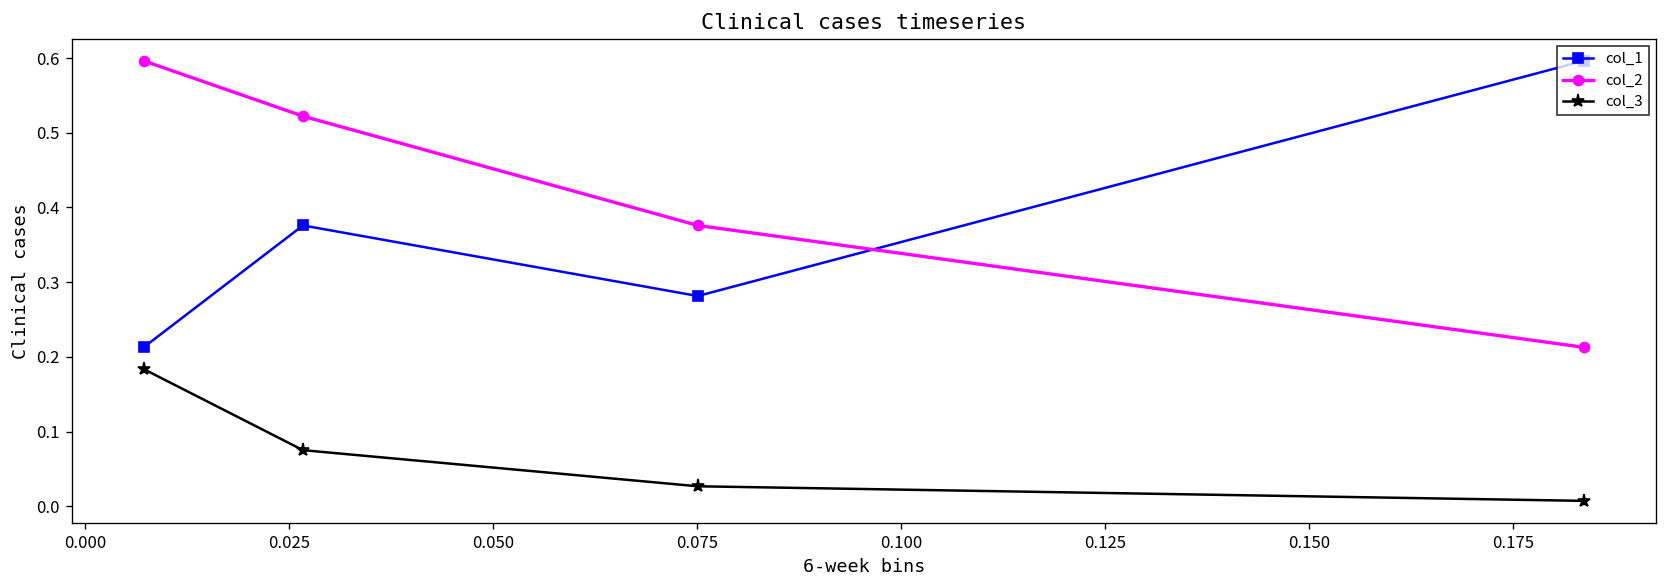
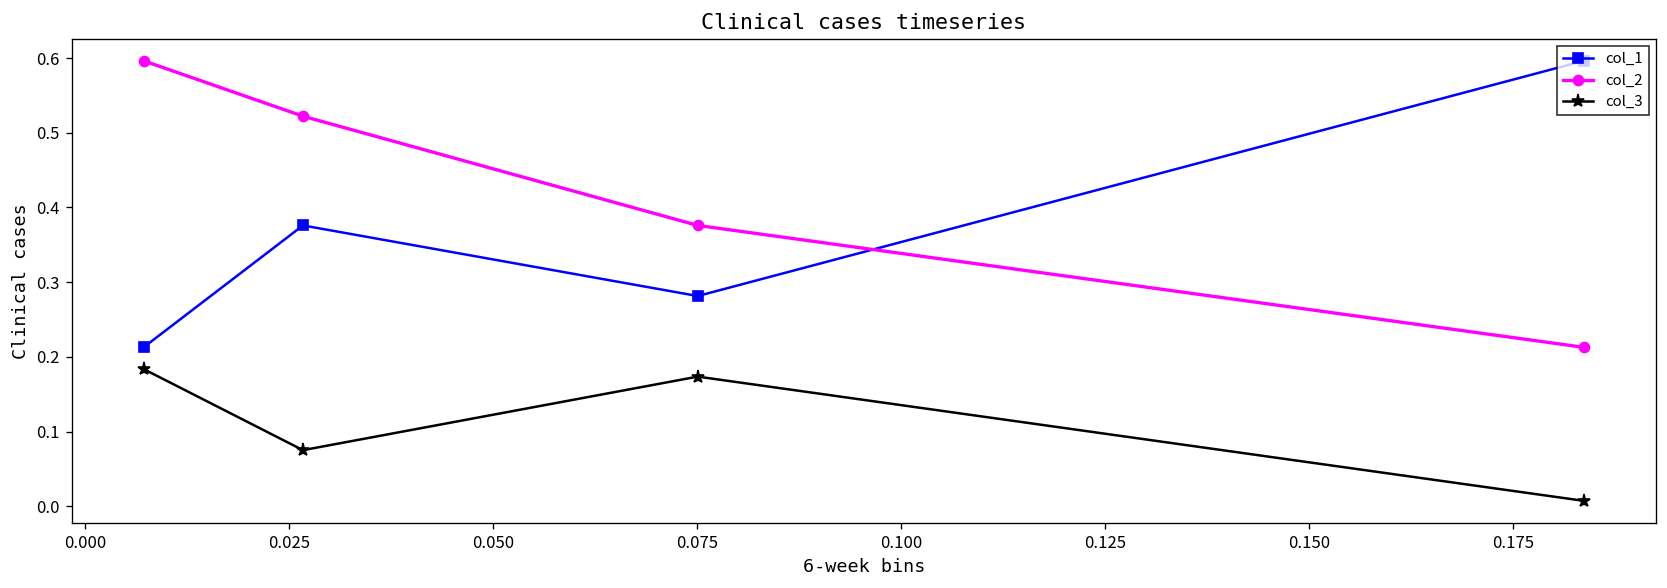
col_3, 0.075: 0.03 -> 0.17
